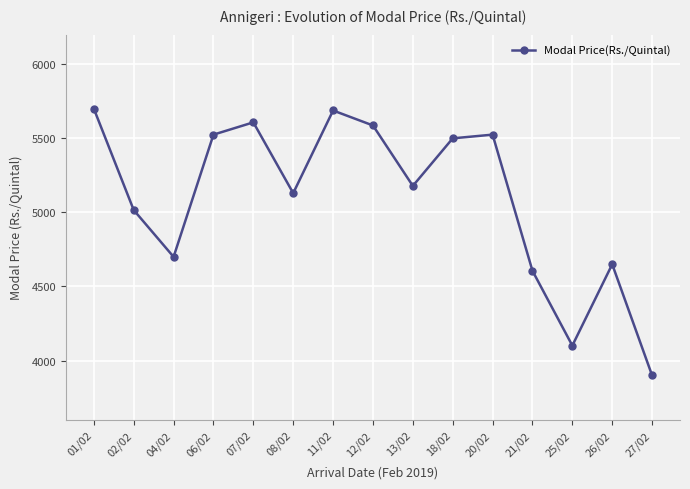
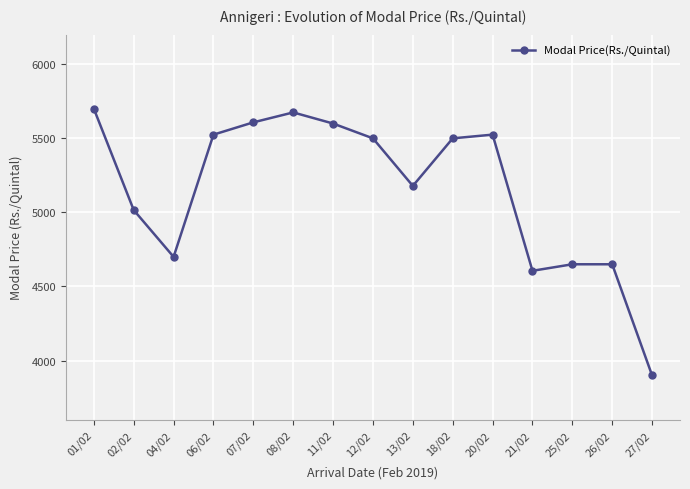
08/02: 5130 -> 5680
11/02: 5690 -> 5600
12/02: 5590 -> 5500
25/02: 4100 -> 4650
